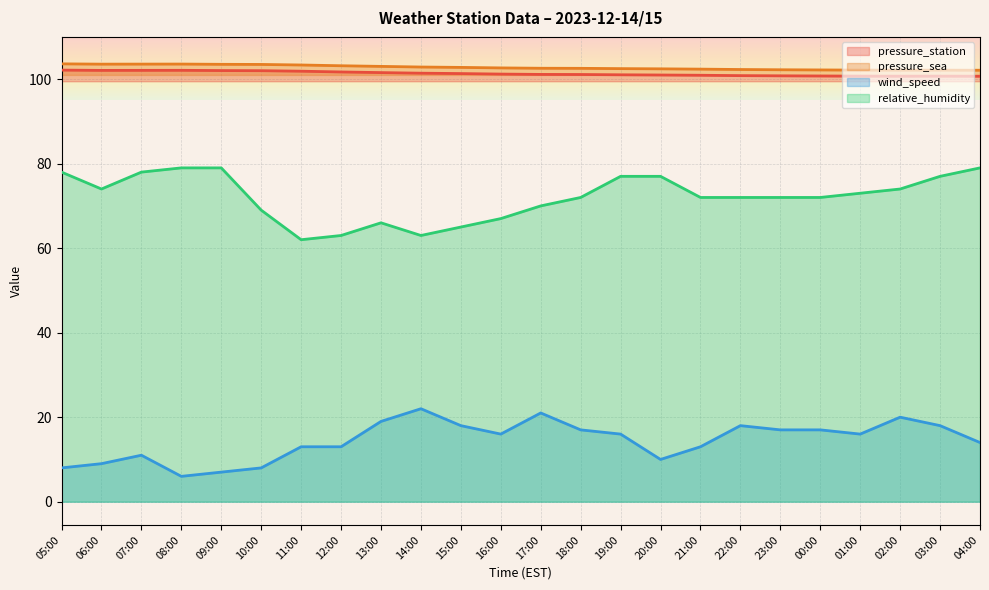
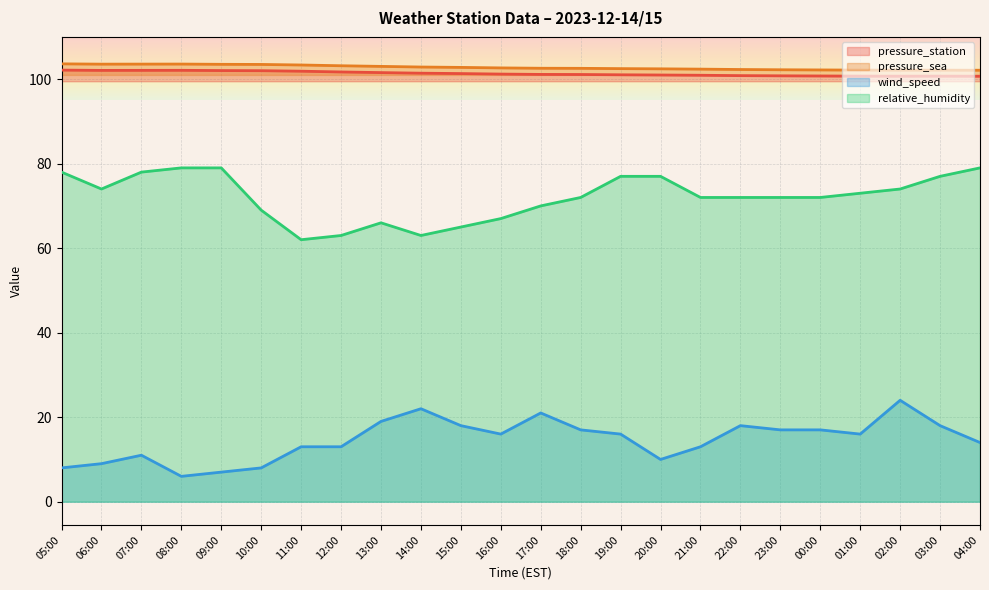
wind_speed, 02:00: 20 -> 24
